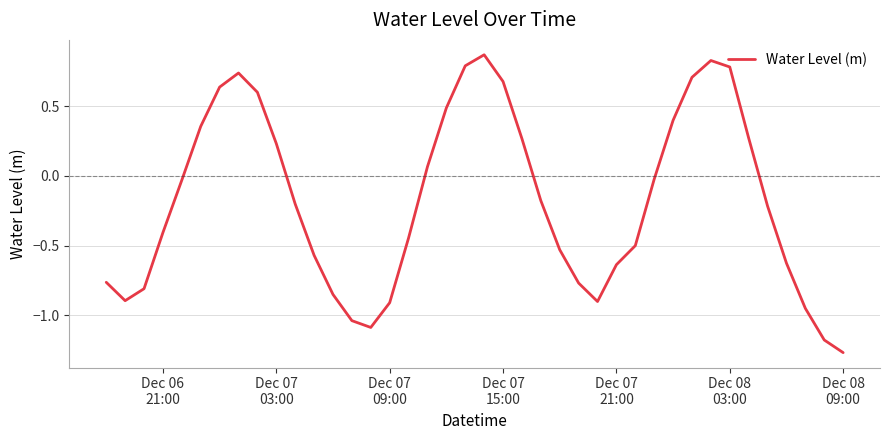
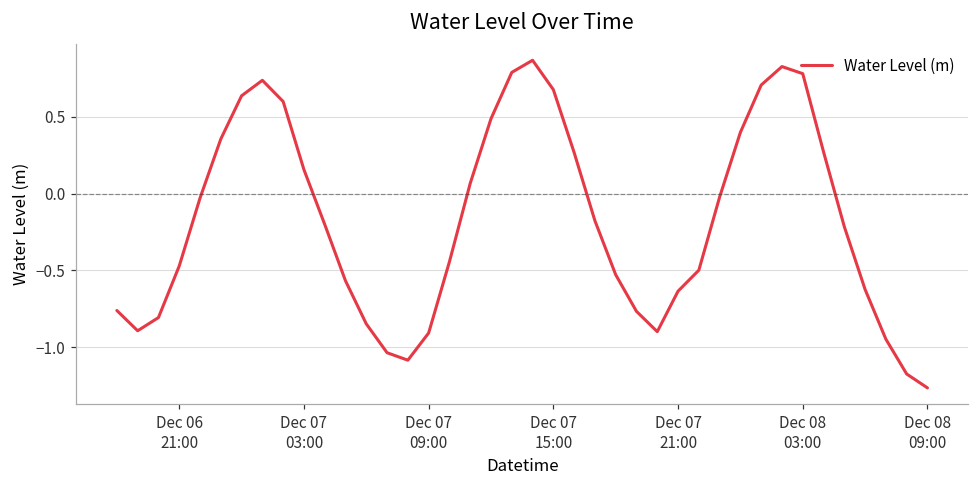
Dec 06 21:00: -0.41 -> -0.47
Dec 07 03:00: 0.23 -> 0.16
